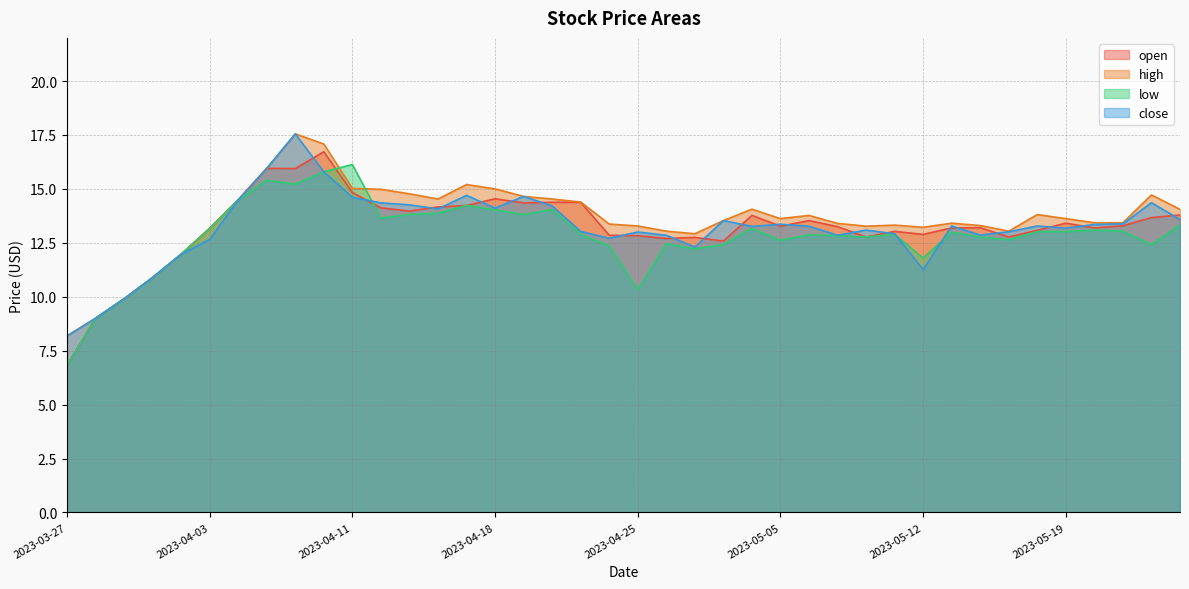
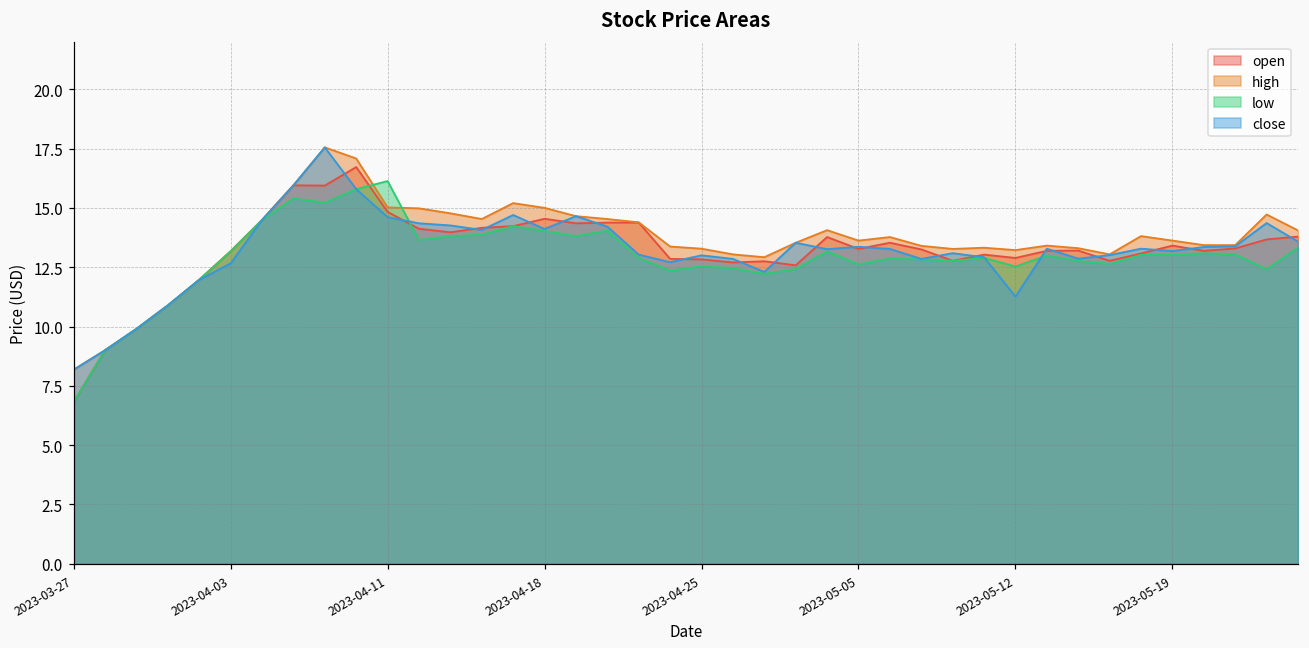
low, 2023-04-25: 10.3 -> 12.5
low, 2023-05-12: 11.8 -> 12.5
